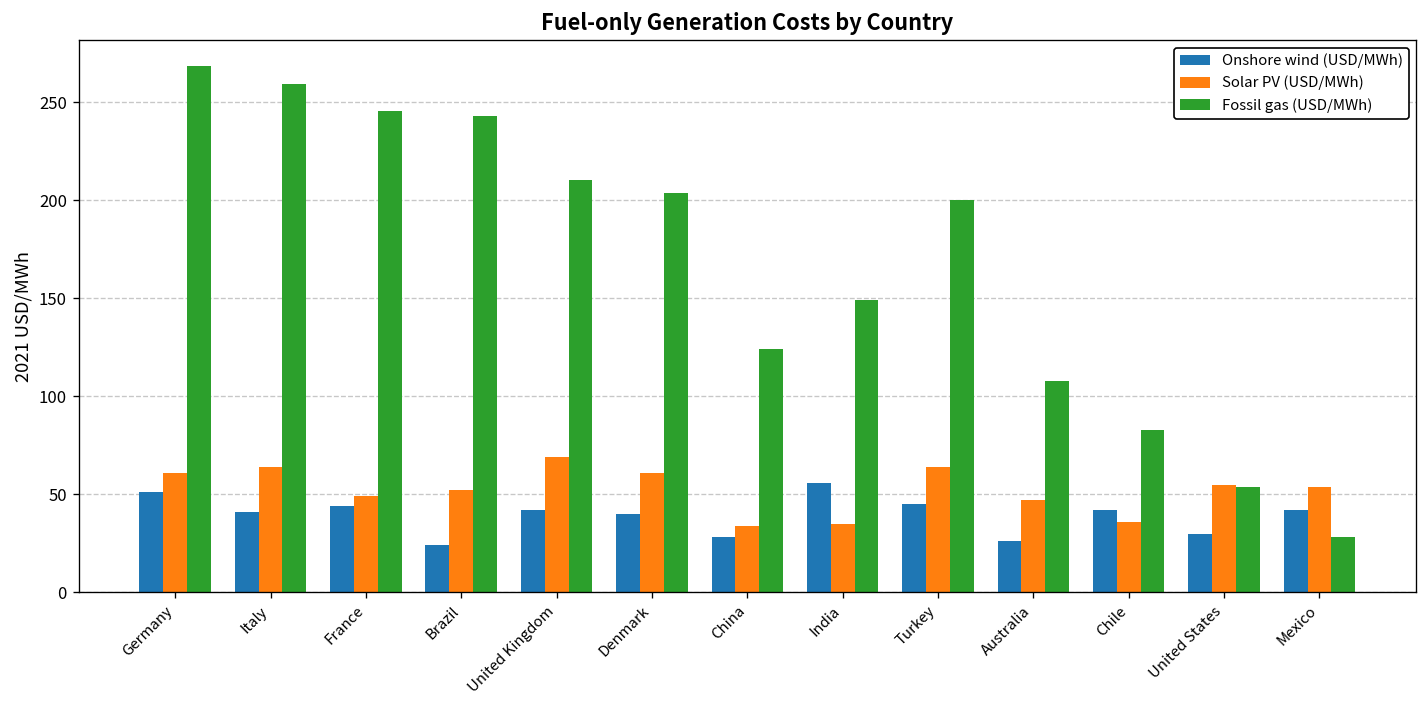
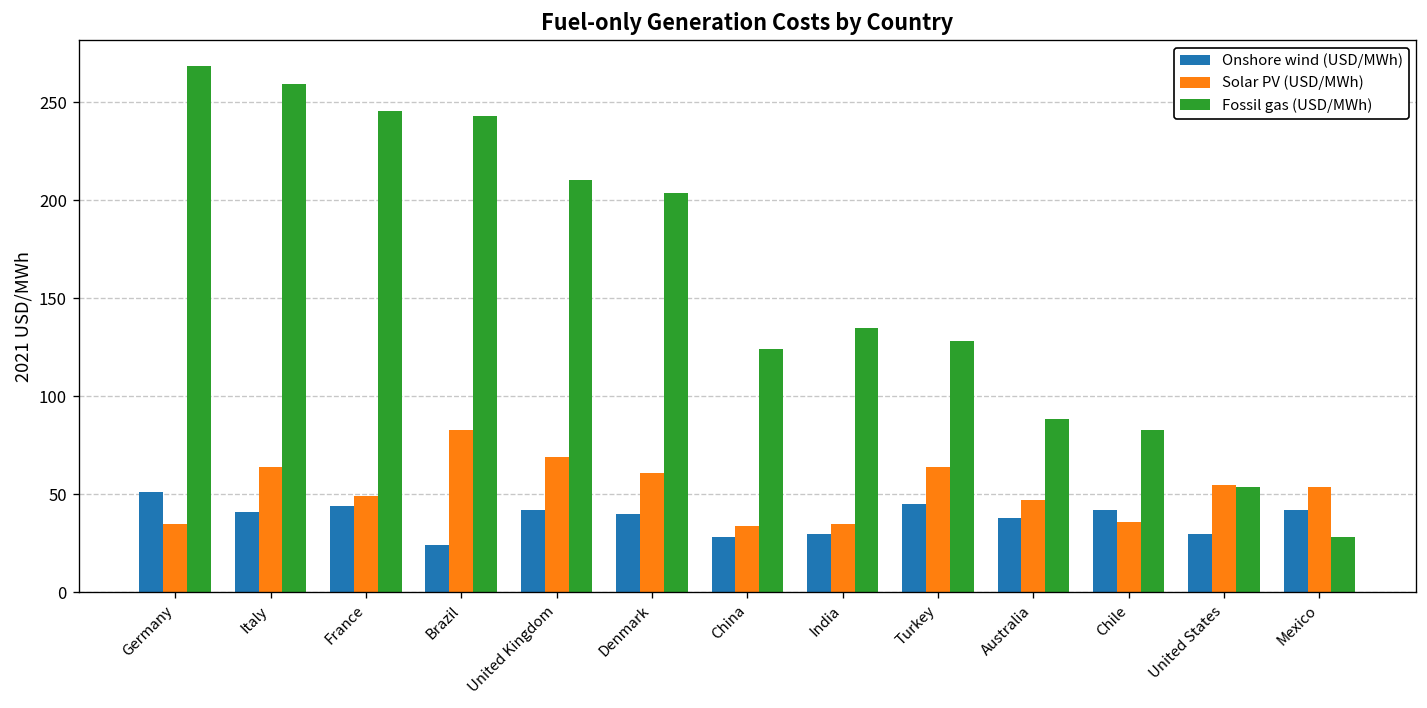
Solar PV (USD/MWh), Germany: 61 -> 35
Solar PV (USD/MWh), Brazil: 52 -> 83
Onshore wind (USD/MWh), India: 56 -> 30
Fossil gas (USD/MWh), India: 149 -> 135
Fossil gas (USD/MWh), Turkey: 200 -> 128
Onshore wind (USD/MWh), Australia: 26 -> 38
Fossil gas (USD/MWh), Australia: 108 -> 88
